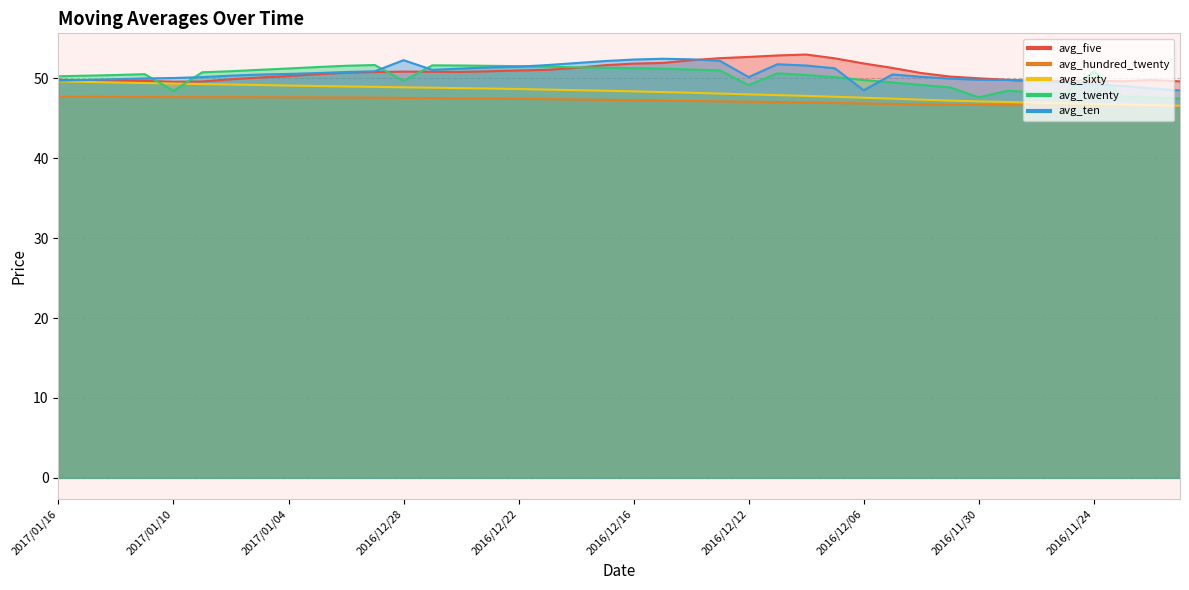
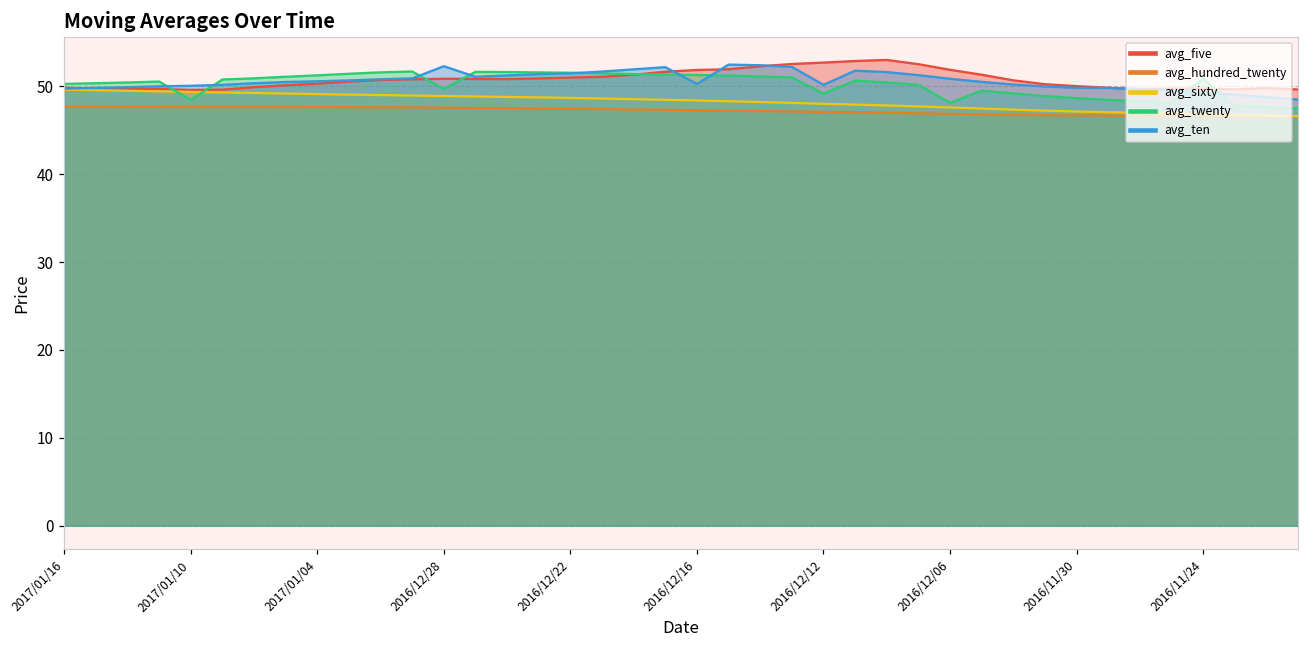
avg_ten, 2016/12/16: 52 -> 50
avg_twenty, 2016/12/06: 50 -> 48
avg_ten, 2016/12/06: 49 -> 51
avg_twenty, 2016/11/30: 48 -> 49
